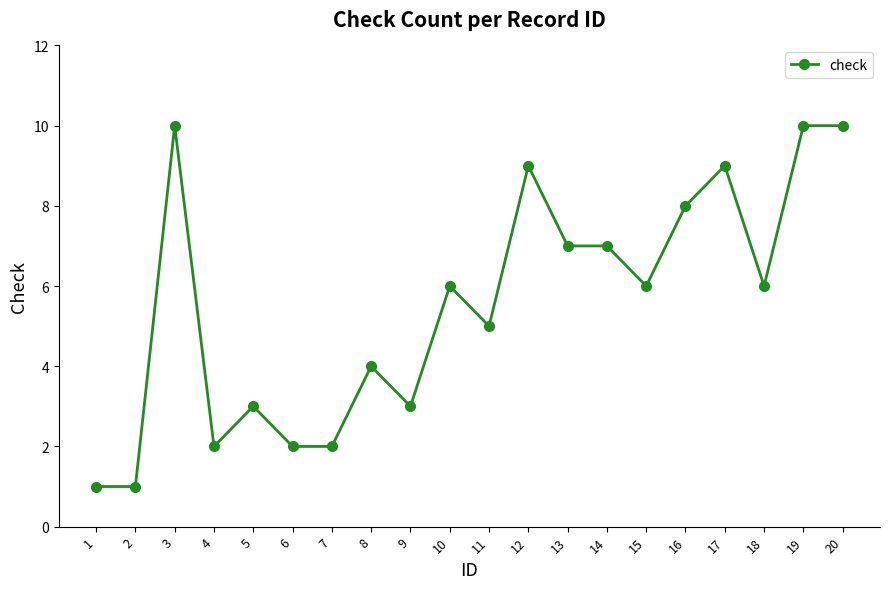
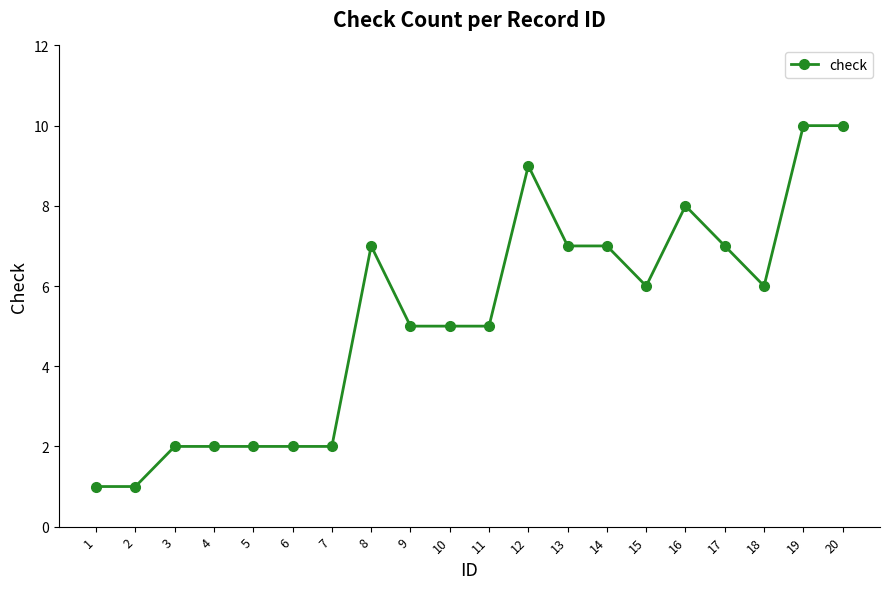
3: 10 -> 2
5: 3 -> 2
8: 4 -> 7
9: 3 -> 5
10: 6 -> 5
17: 9 -> 7
